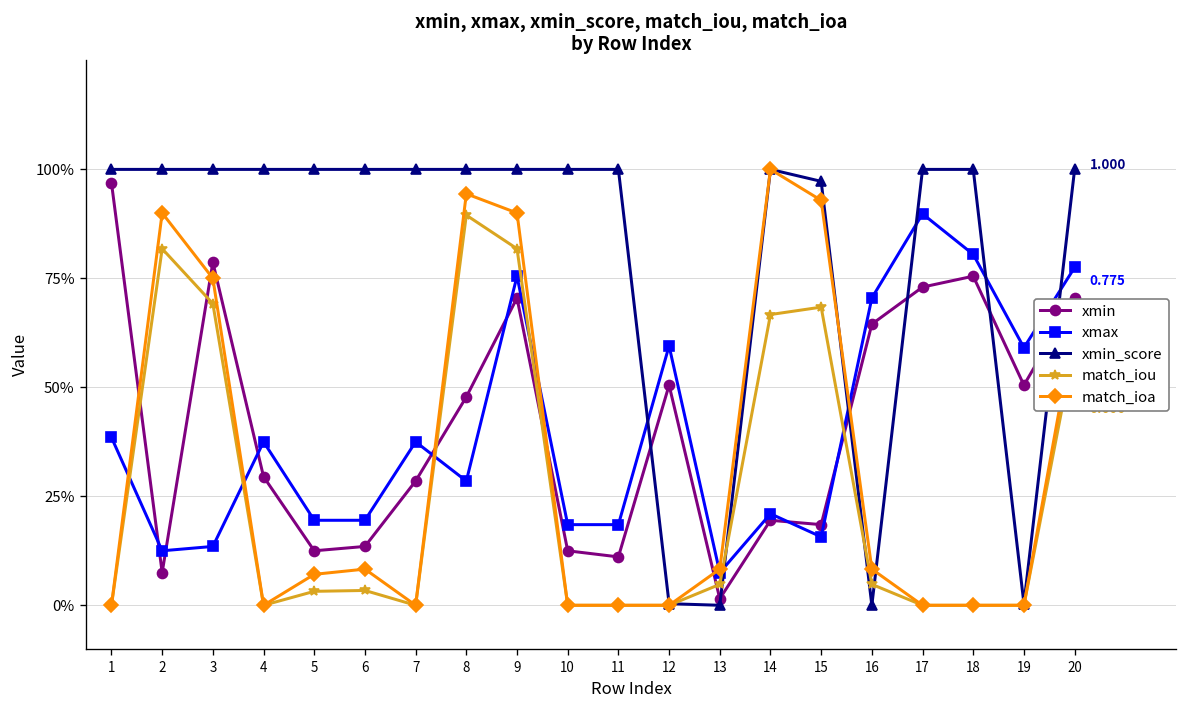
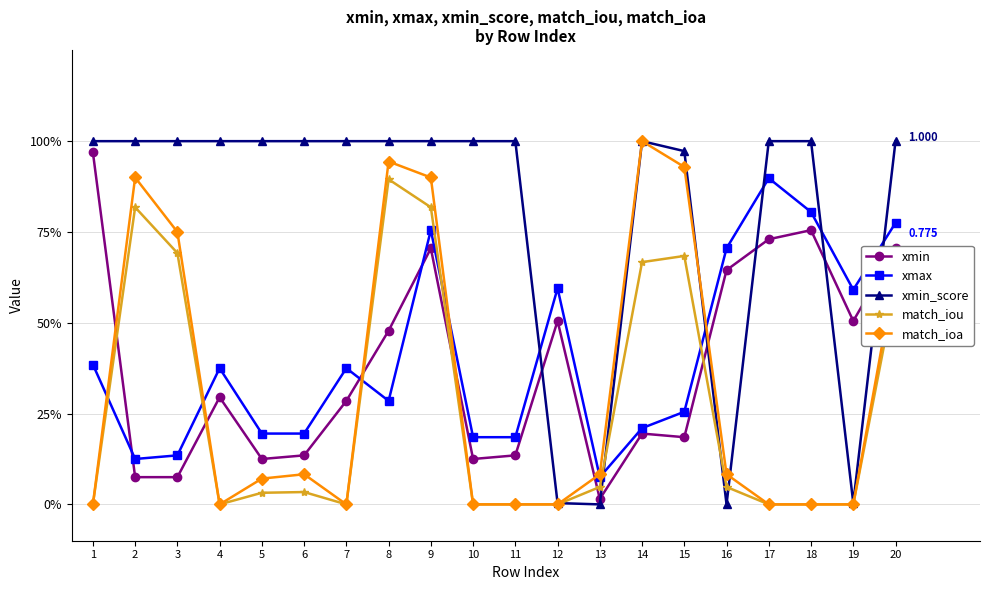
xmin, 3: 79% -> 8%
xmin, 11: 11% -> 14%
xmax, 15: 16% -> 26%
